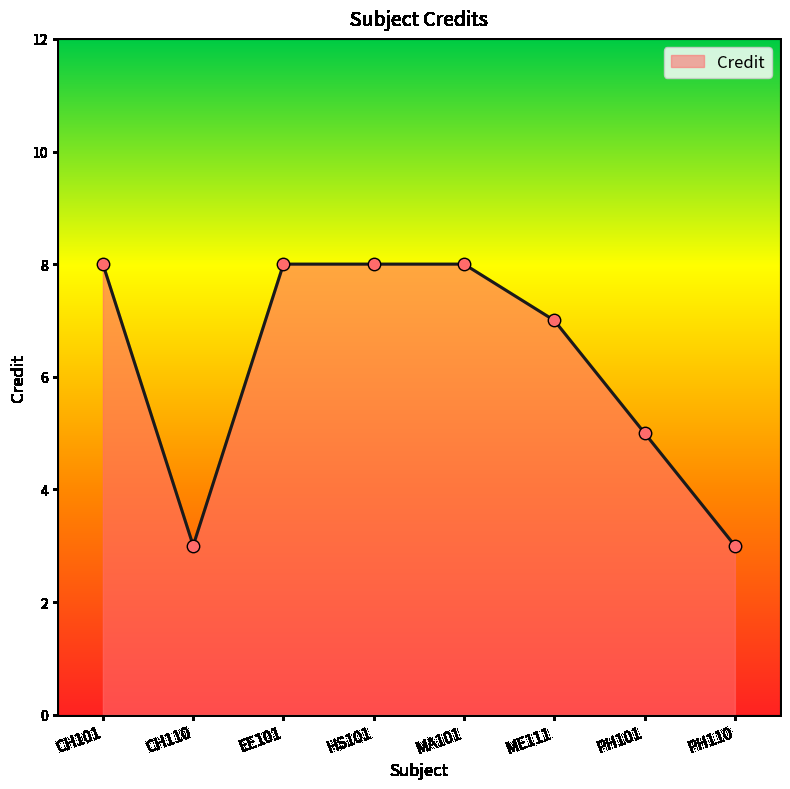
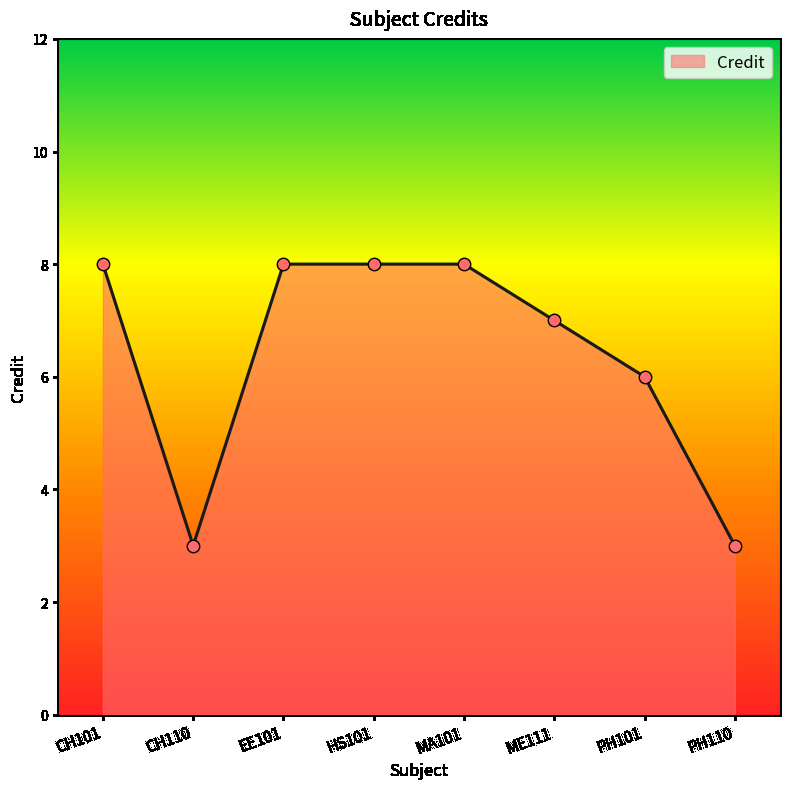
PH101: 5 -> 6
